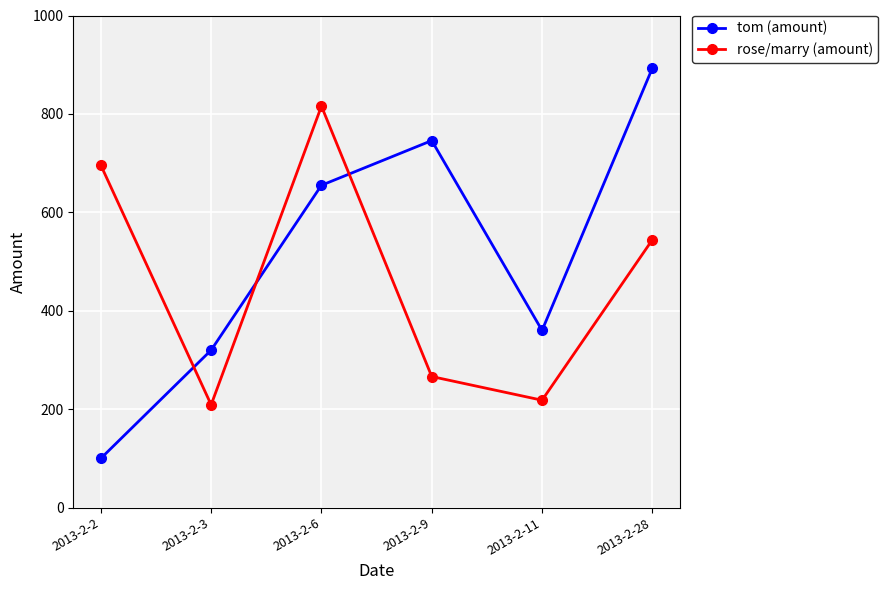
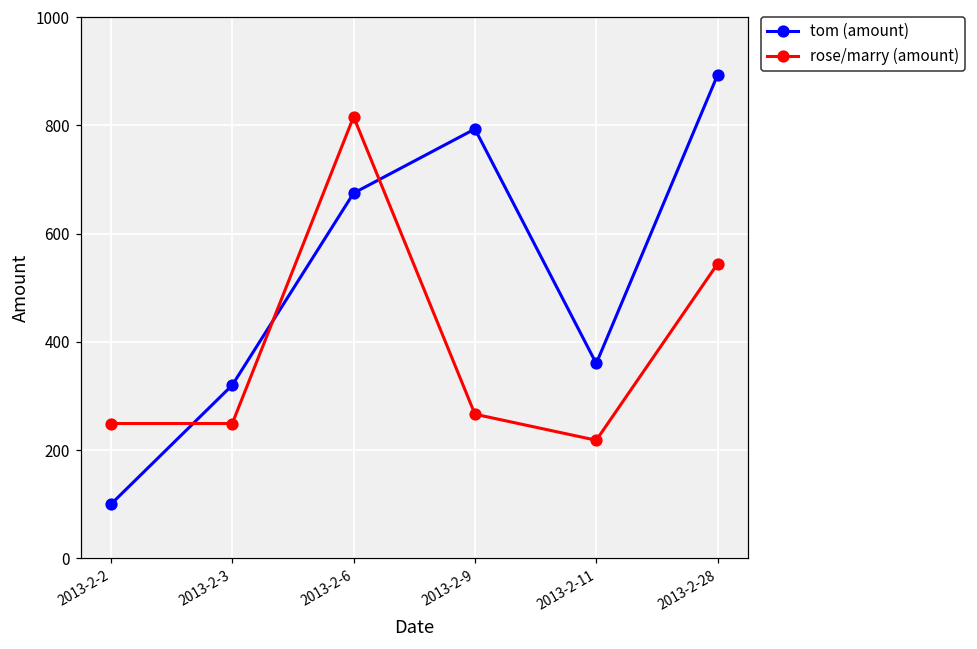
rose/marry (amount), 2013-2-2: 700 -> 250
rose/marry (amount), 2013-2-3: 210 -> 250
tom (amount), 2013-2-6: 660 -> 670
tom (amount), 2013-2-9: 750 -> 790
